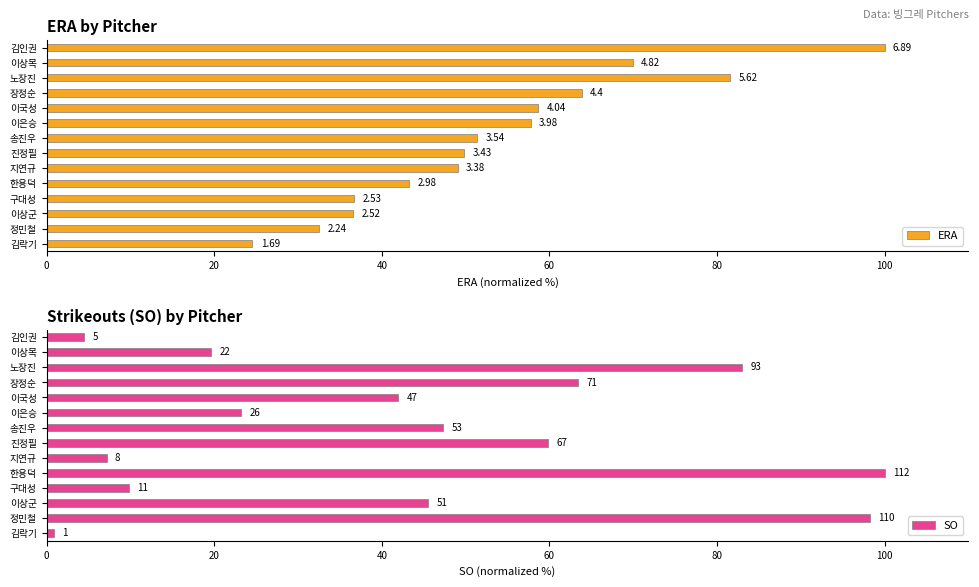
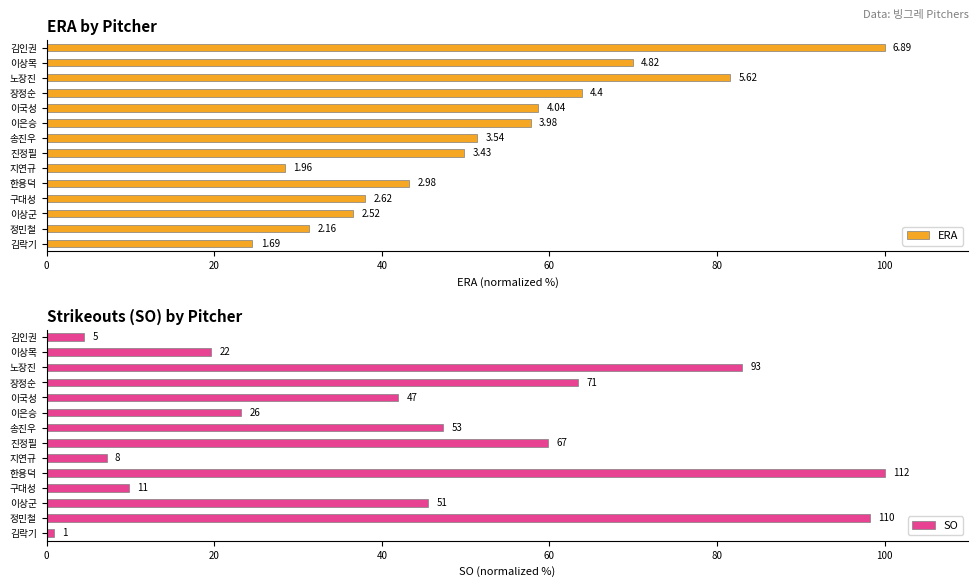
ERA by Pitcher, 지연규: 3.38 -> 1.96
ERA by Pitcher, 구대성: 2.53 -> 2.62
ERA by Pitcher, 정민철: 2.24 -> 2.16
